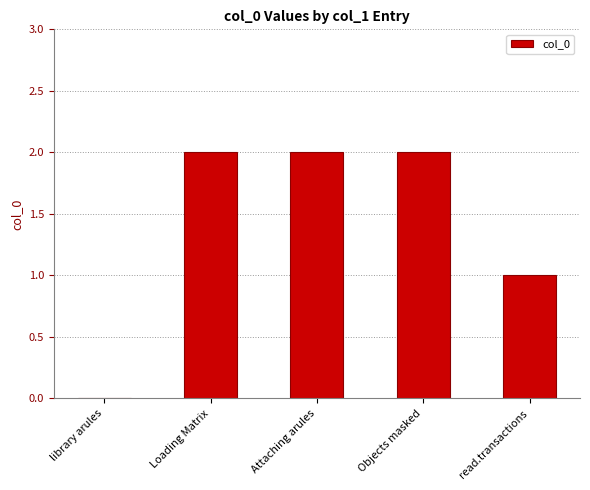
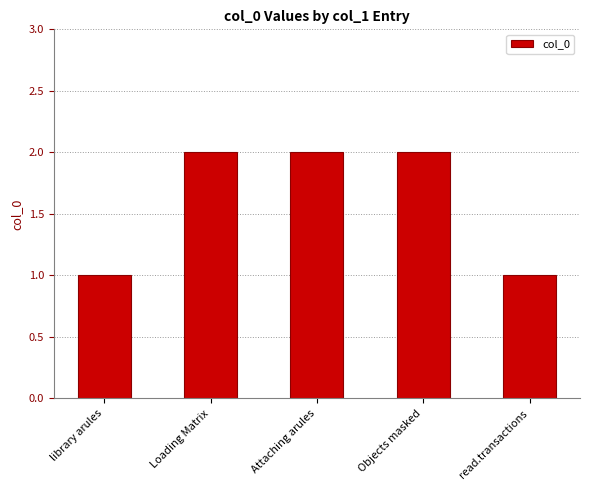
library arules: 0 -> 1
